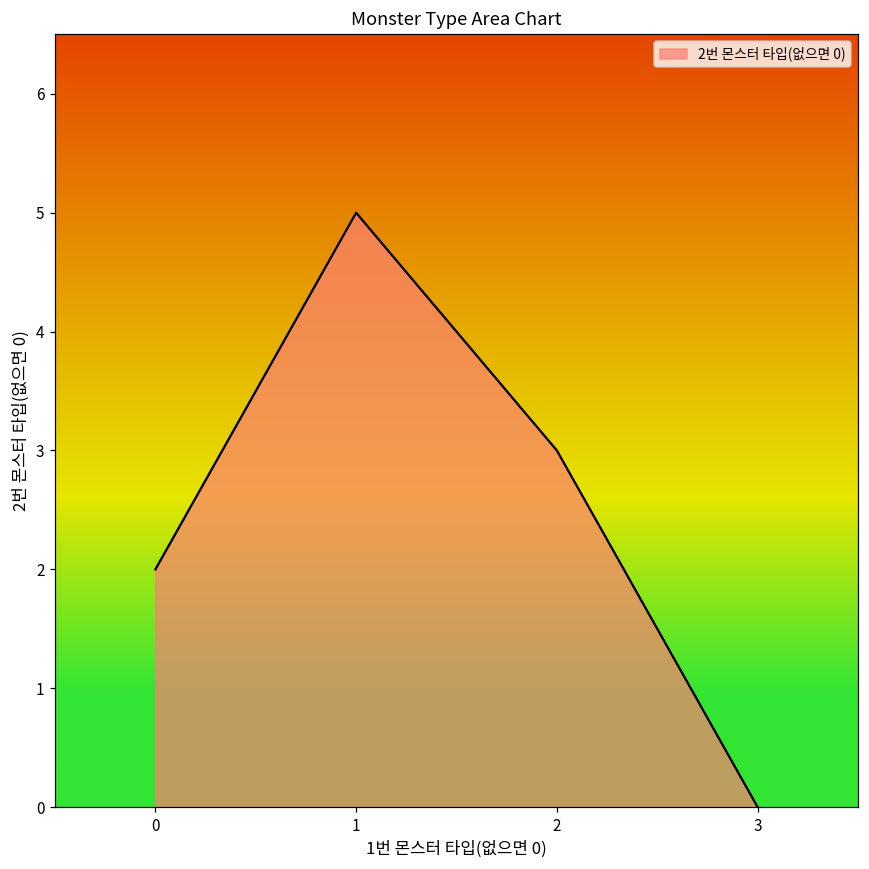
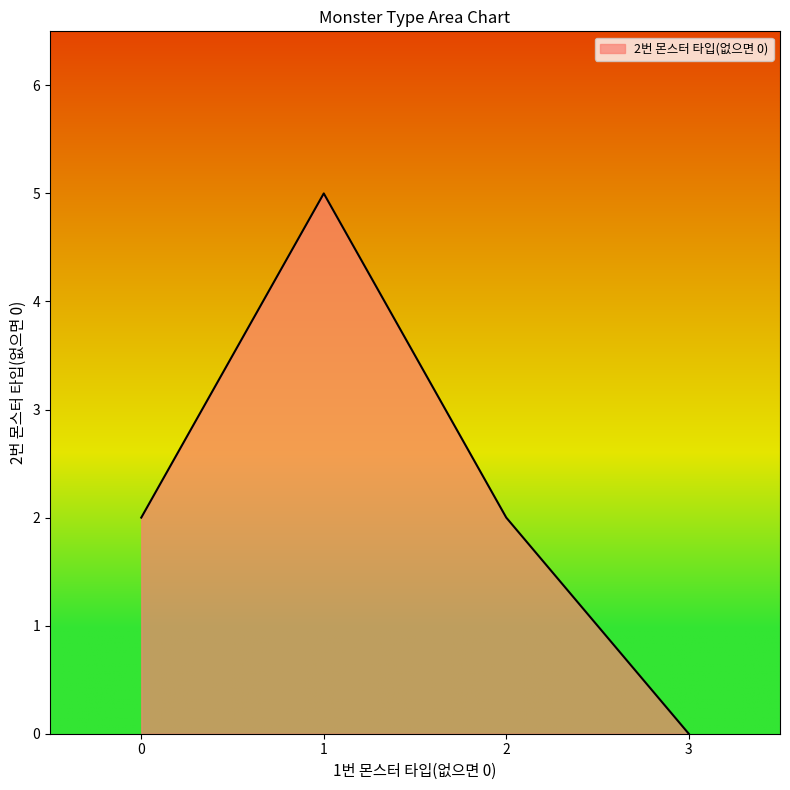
2: 3 -> 2
